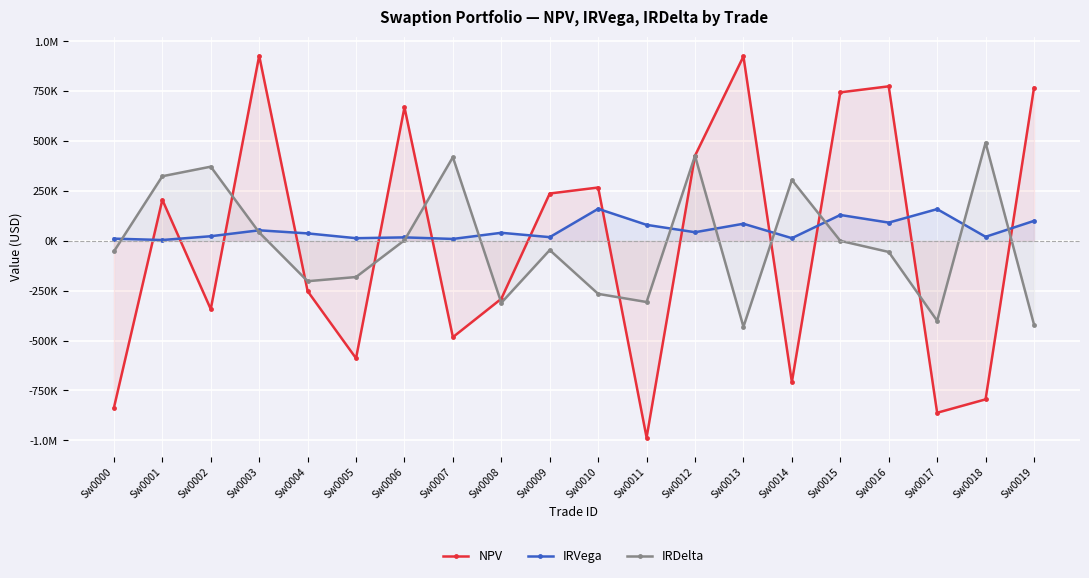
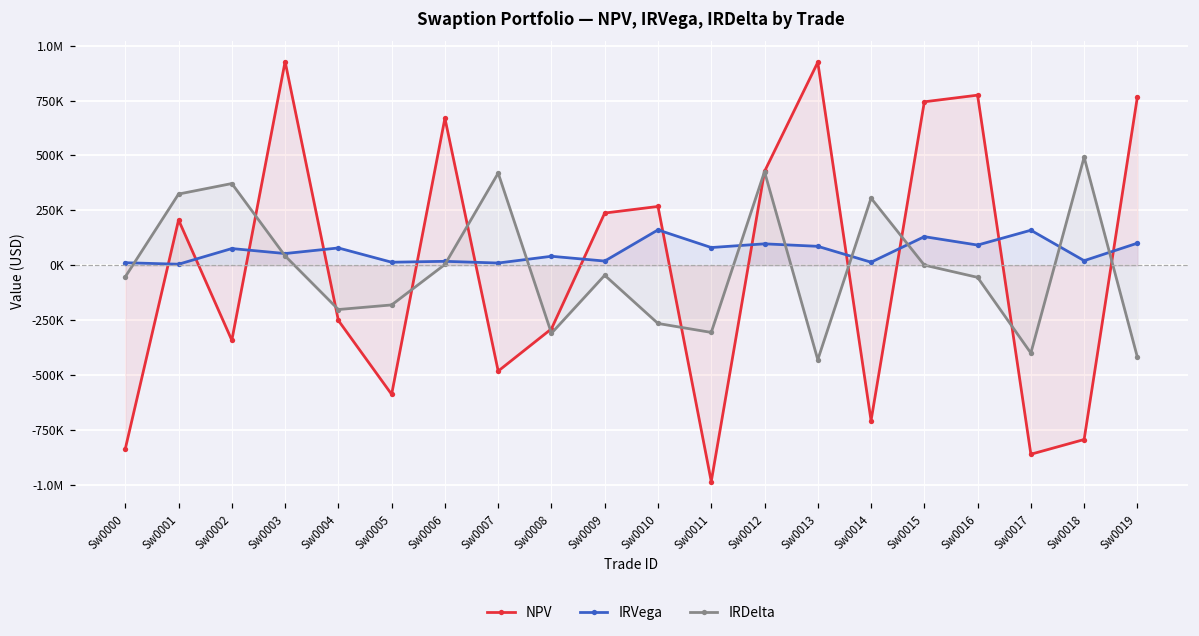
IRVega, Sw0002: 20000 -> 80000
IRVega, Sw0004: 40000 -> 80000
IRVega, Sw0012: 40000 -> 100000
